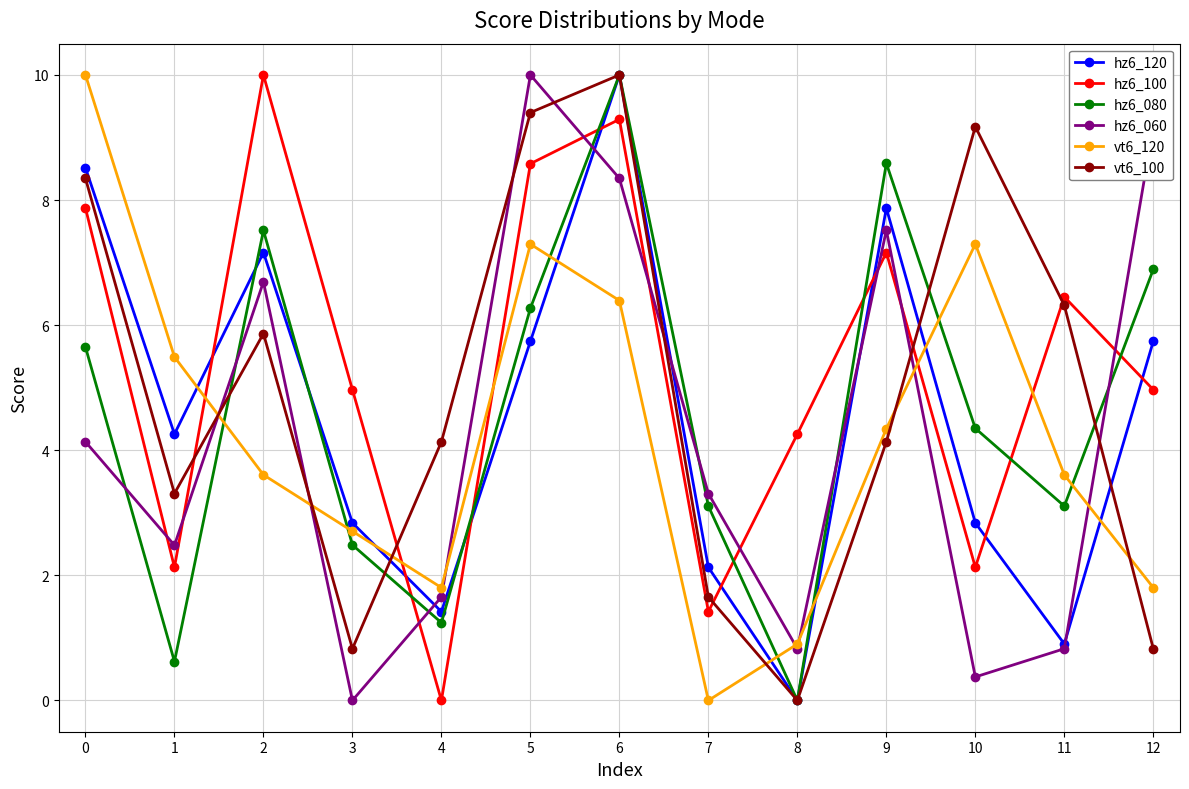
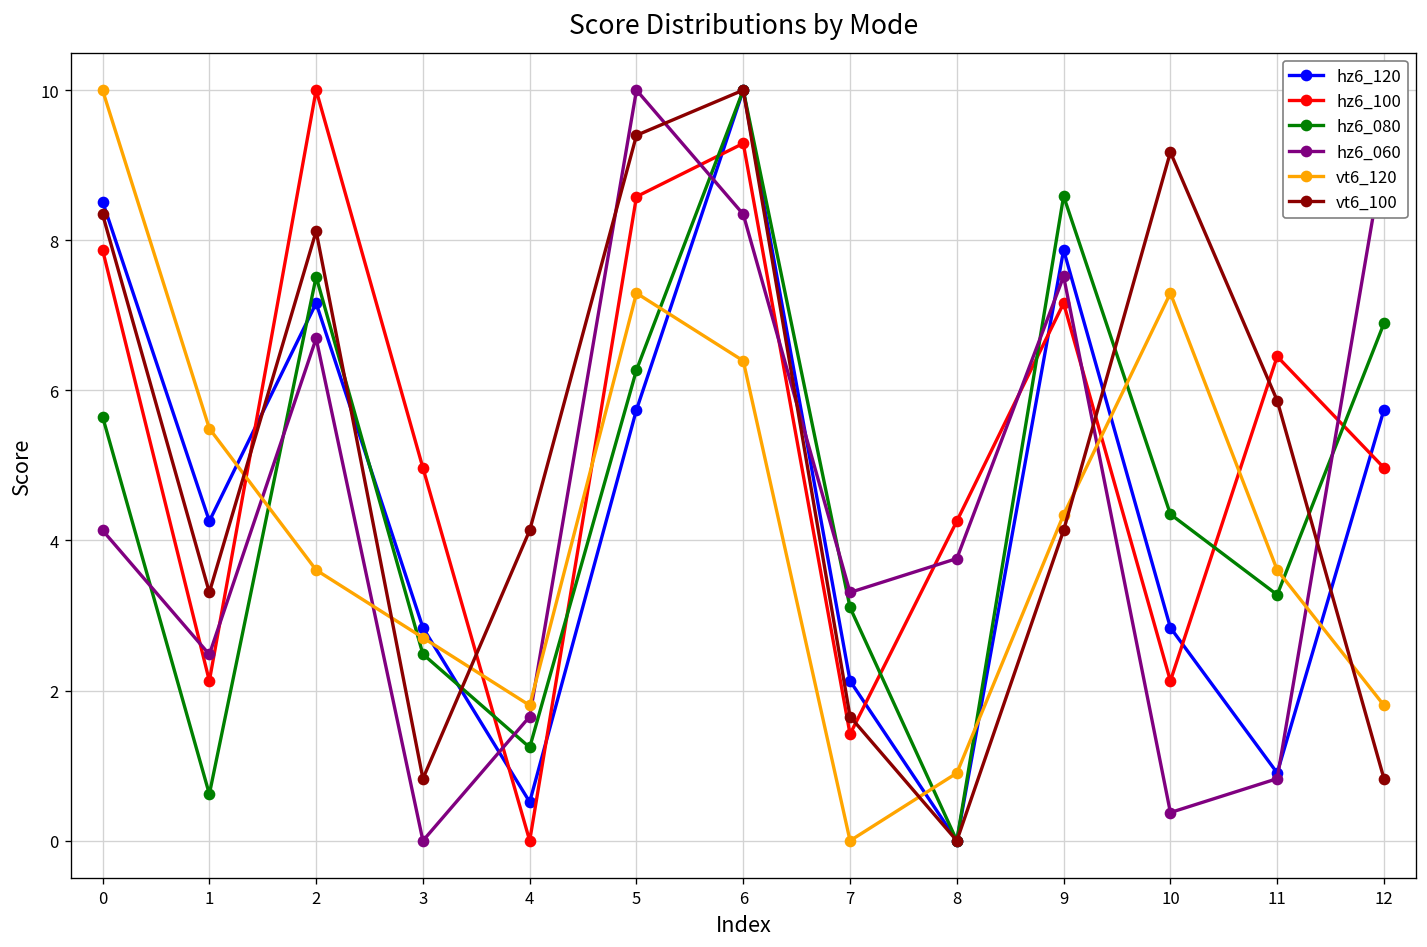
vt6_100, 2: 5.9 -> 8.1
hz6_120, 4: 1.4 -> 0.5
hz6_060, 8: 0.8 -> 3.8
hz6_080, 11: 3.1 -> 3.3
vt6_100, 11: 6.3 -> 5.9
